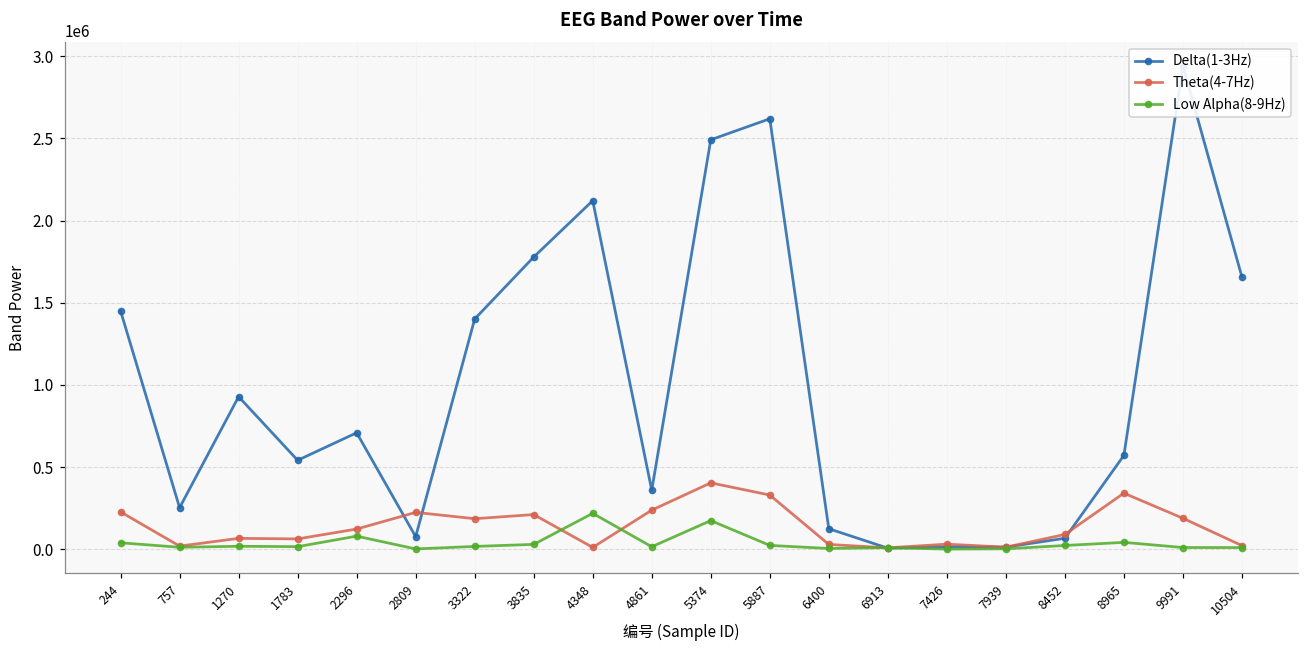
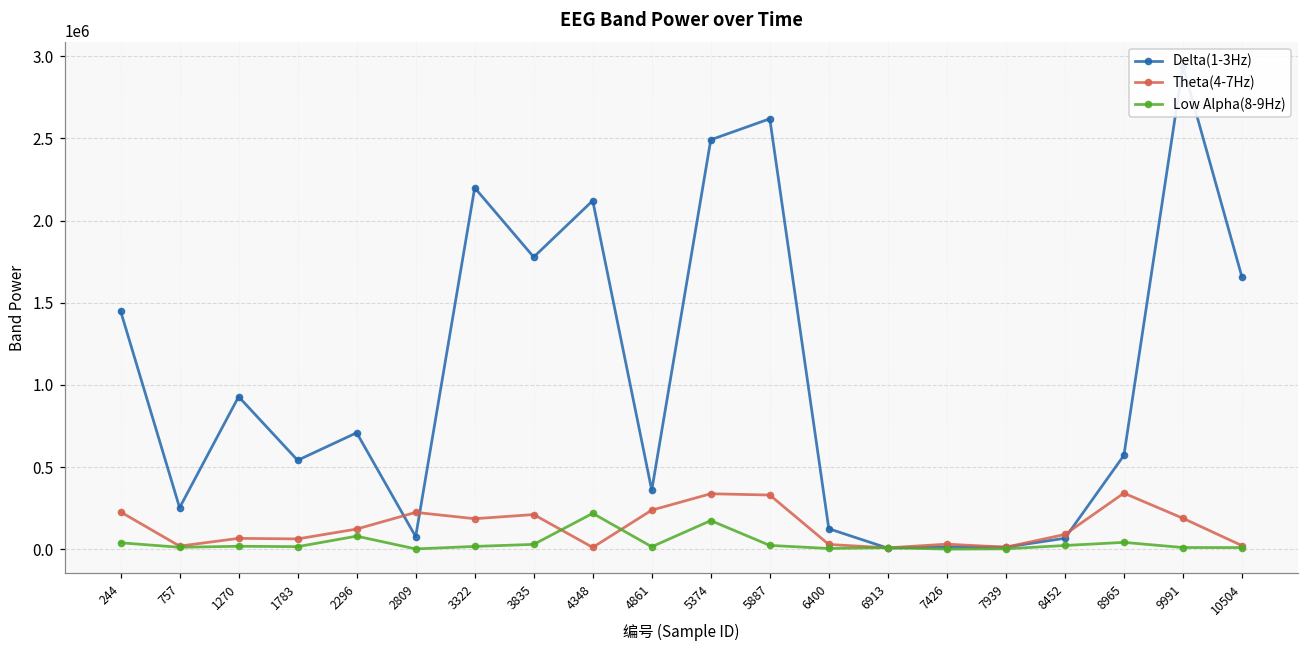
Delta(1-3Hz), 3322: 1400000 -> 2200000
Theta(4-7Hz), 5374: 400000 -> 340000
